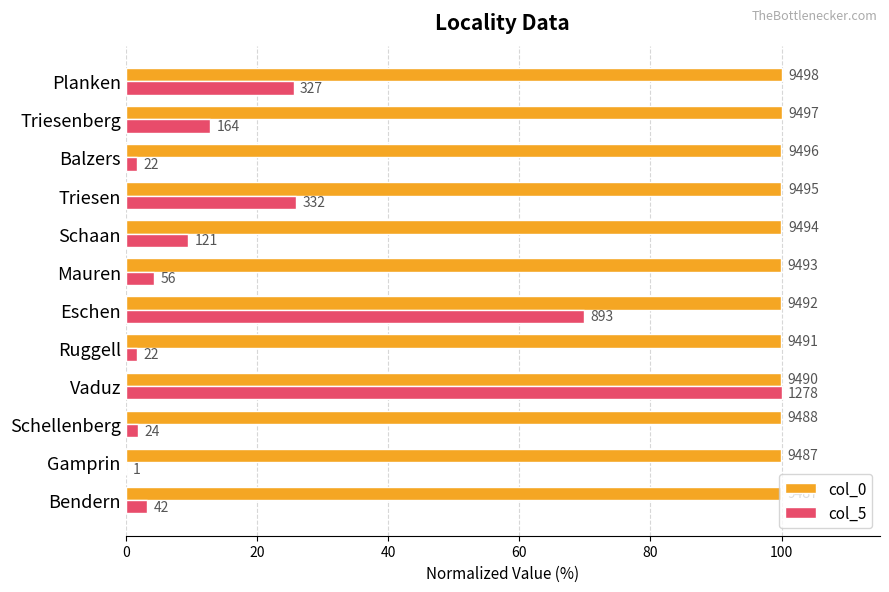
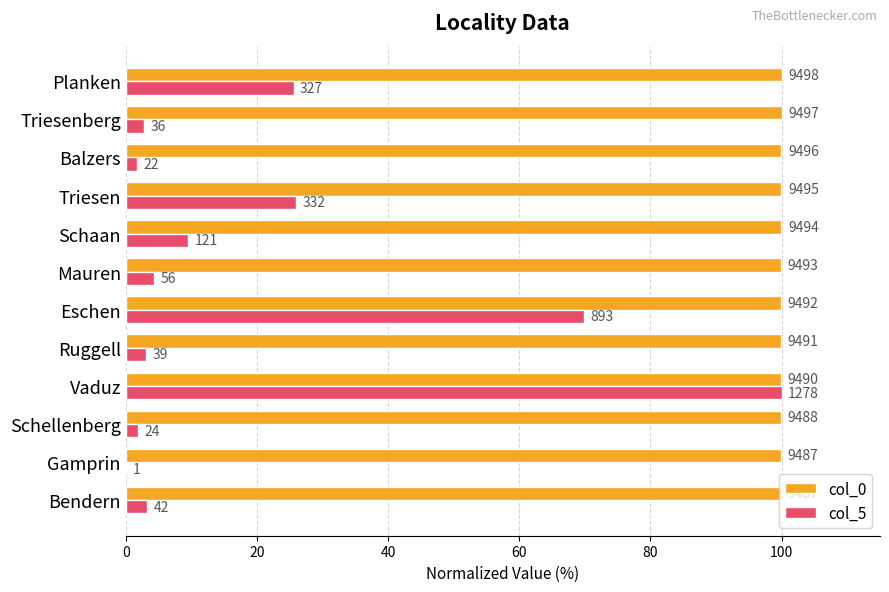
col_5, Triesenberg: 164 -> 36
col_5, Ruggell: 22 -> 39
